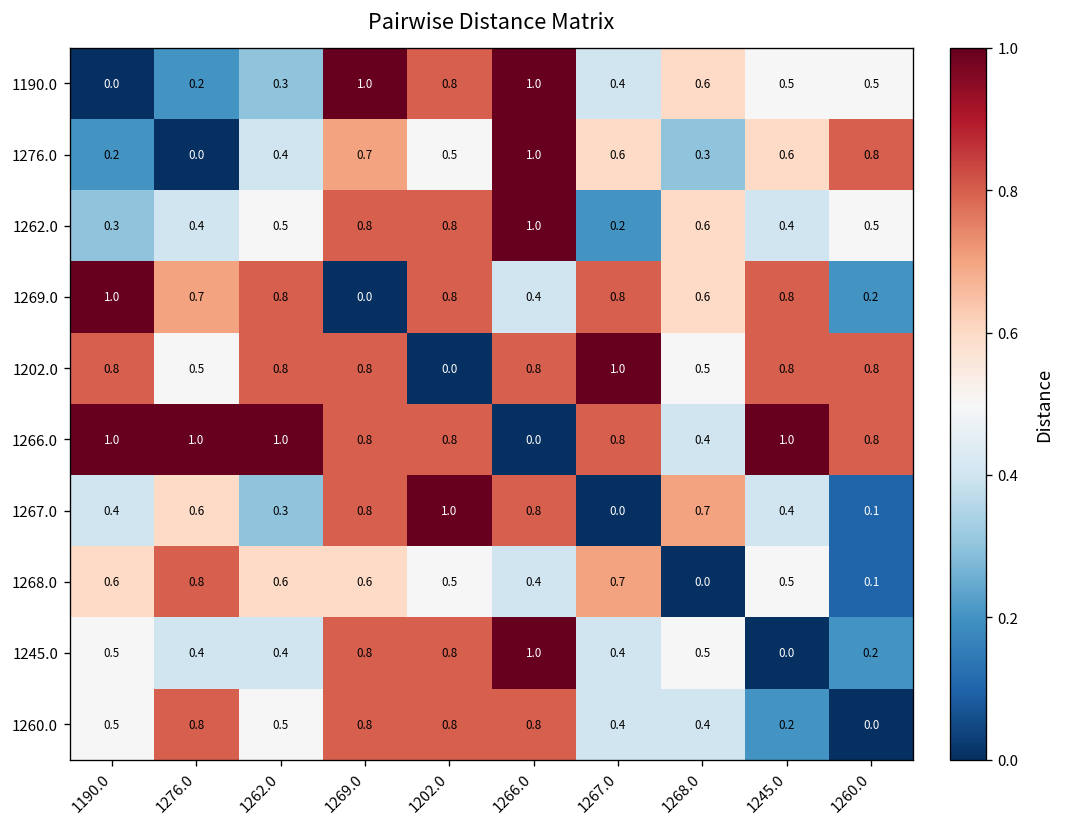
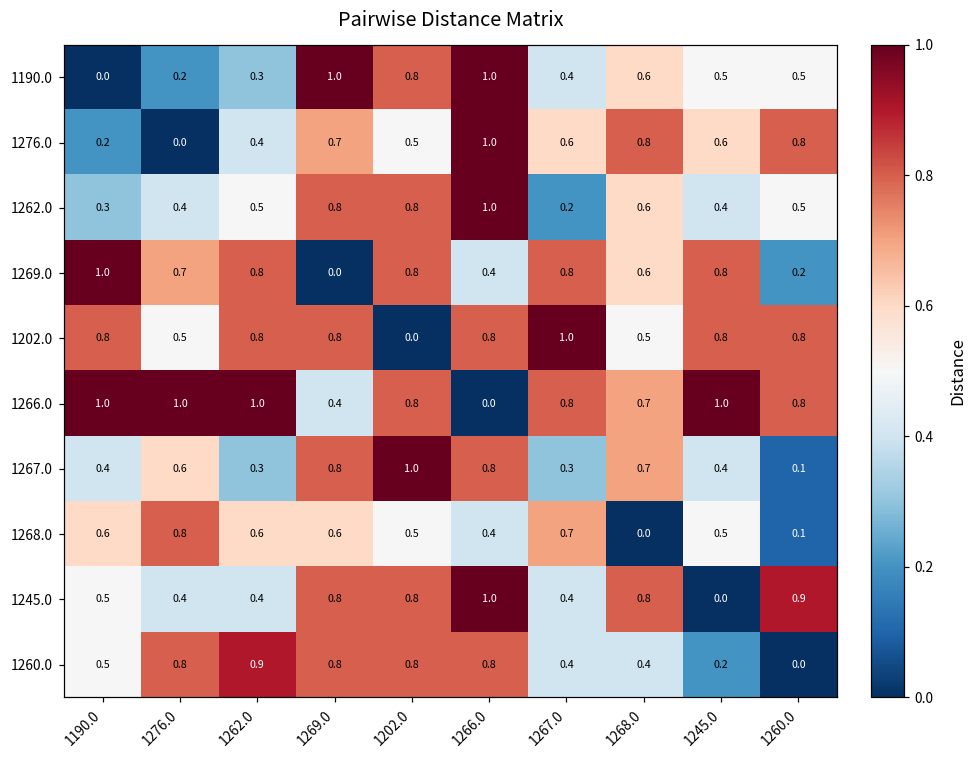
1276.0, 1268.0: 0.3 -> 0.8
1266.0, 1269.0: 0.8 -> 0.4
1266.0, 1268.0: 0.4 -> 0.7
1267.0, 1267.0: 0.0 -> 0.3
1245.0, 1268.0: 0.5 -> 0.8
1245.0, 1260.0: 0.2 -> 0.9
1260.0, 1262.0: 0.5 -> 0.9
